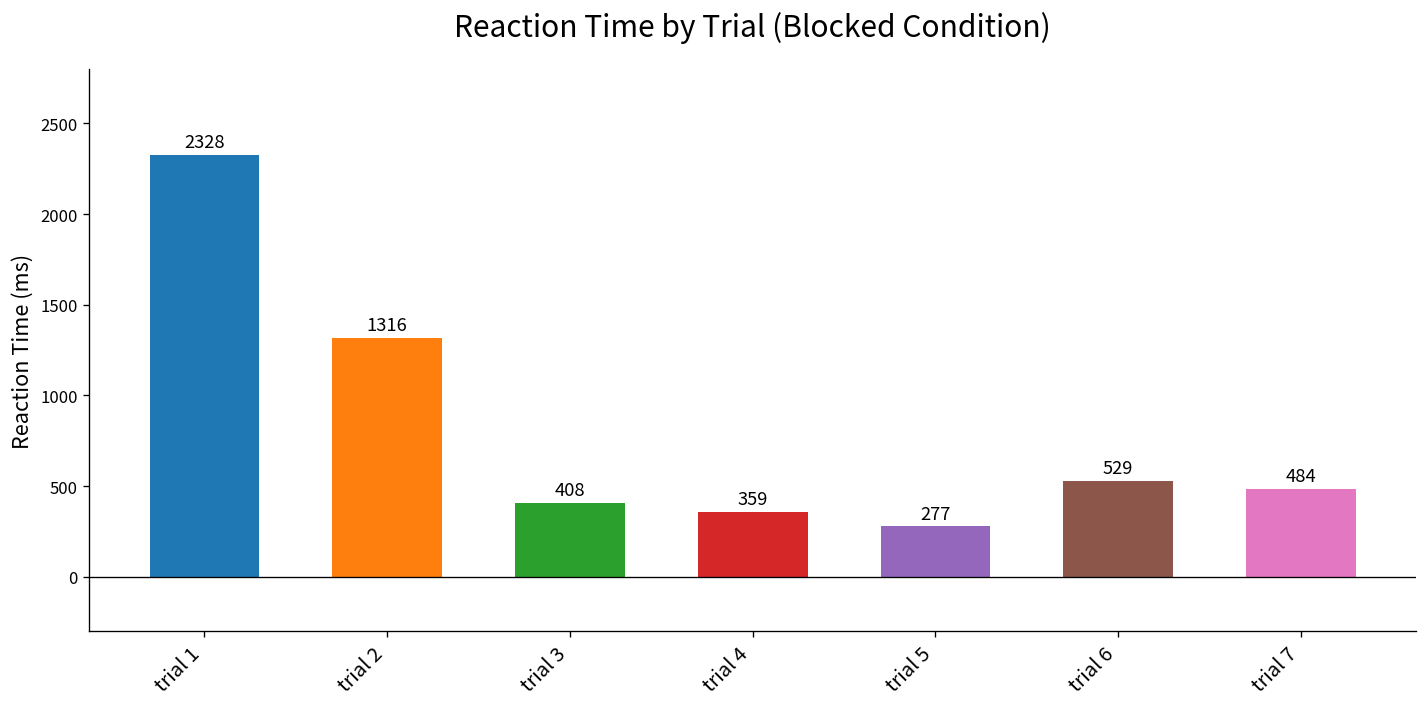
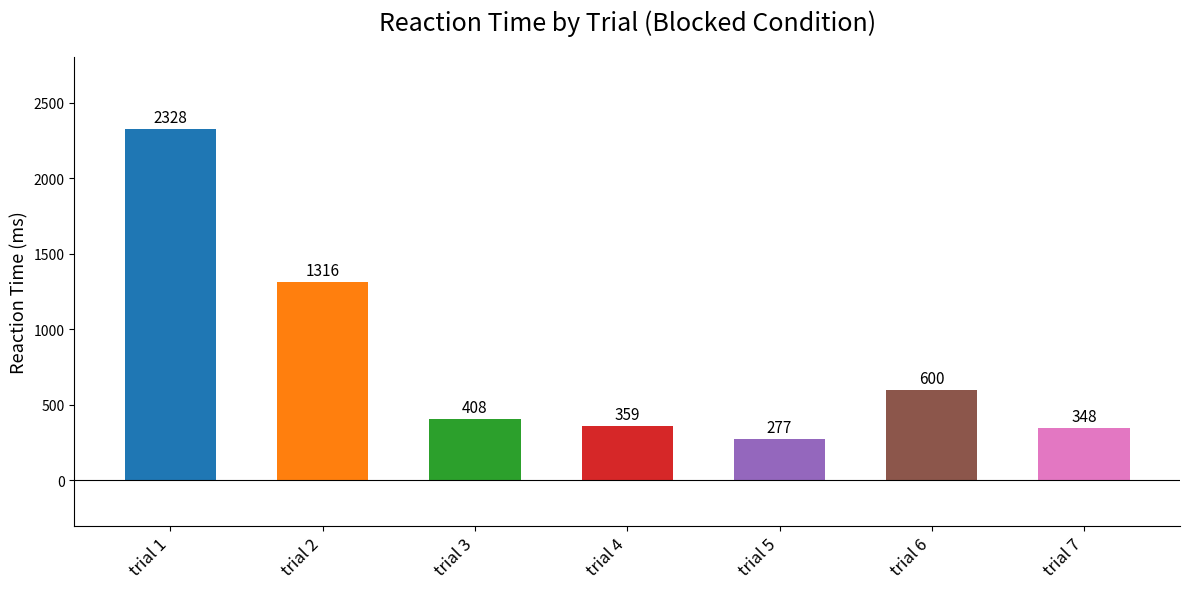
trial 6: 529 -> 600
trial 7: 484 -> 348
